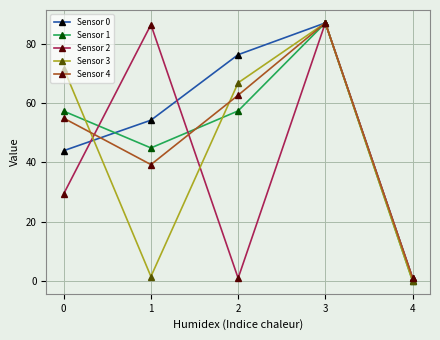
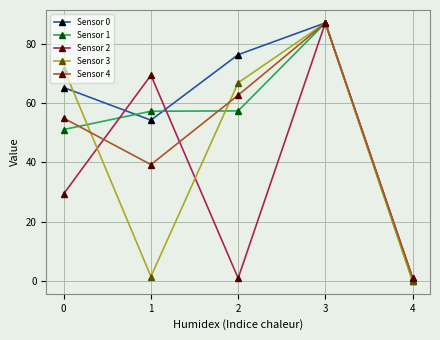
Sensor 0, 0: 44 -> 65
Sensor 1, 0: 57 -> 51
Sensor 1, 1: 45 -> 57
Sensor 2, 1: 87 -> 69
